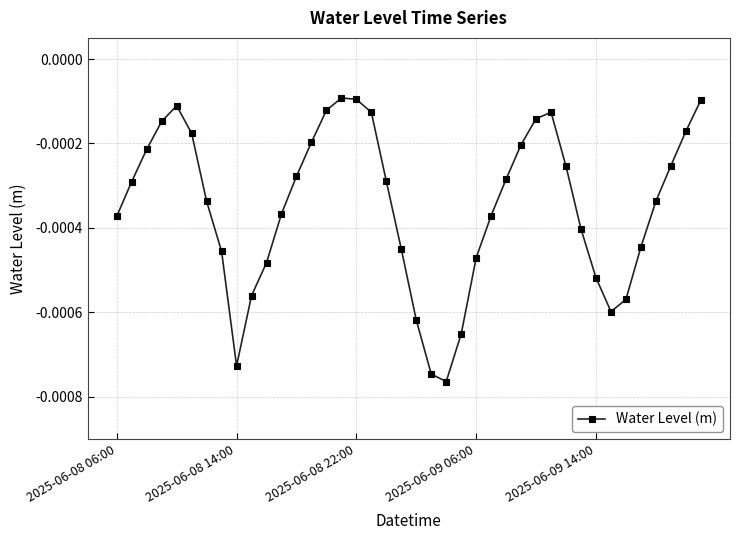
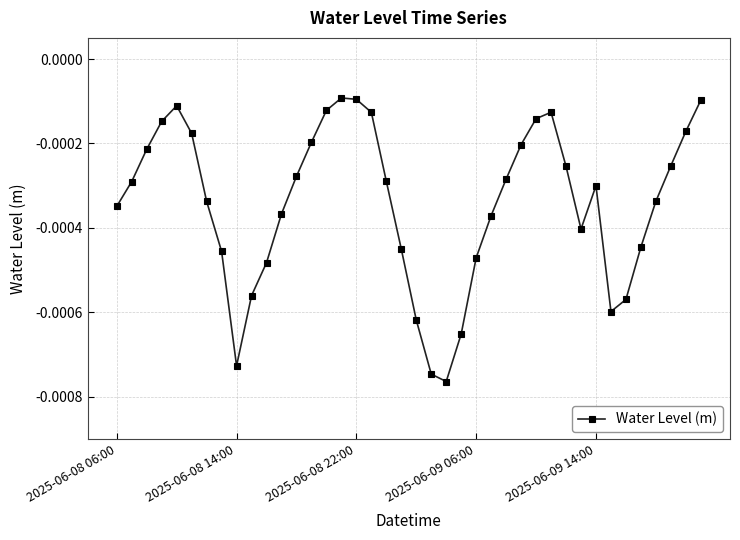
2025-06-08 06:00: -0.00037 -> -0.00035
2025-06-09 14:00: -0.00052 -> -0.00030
